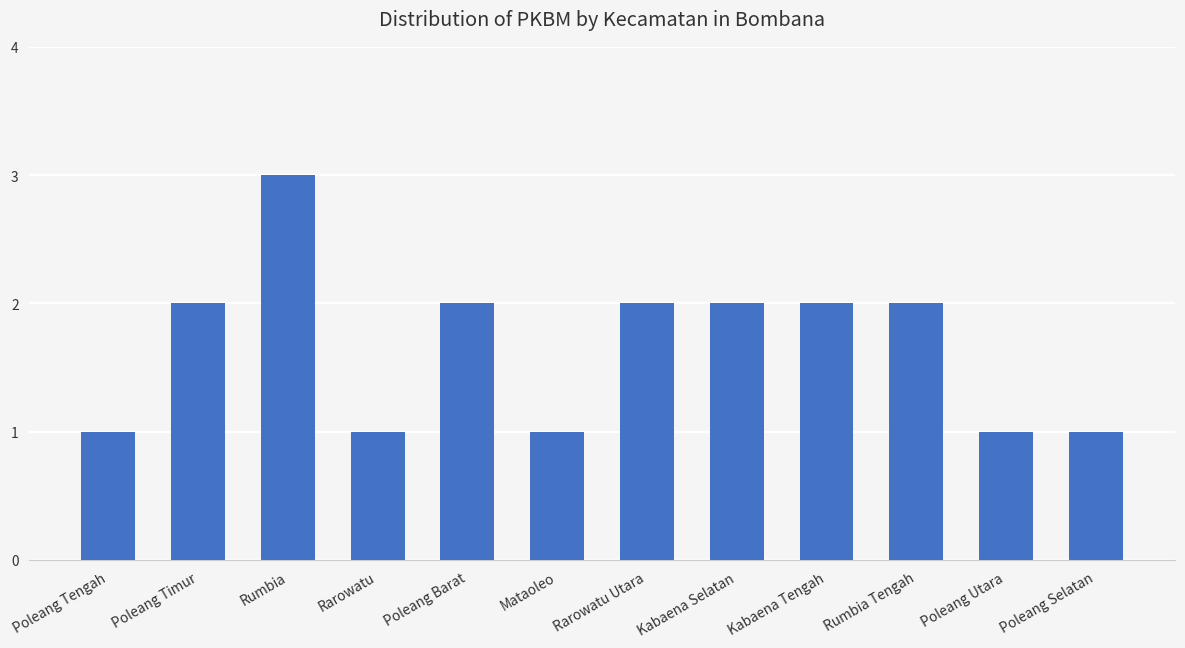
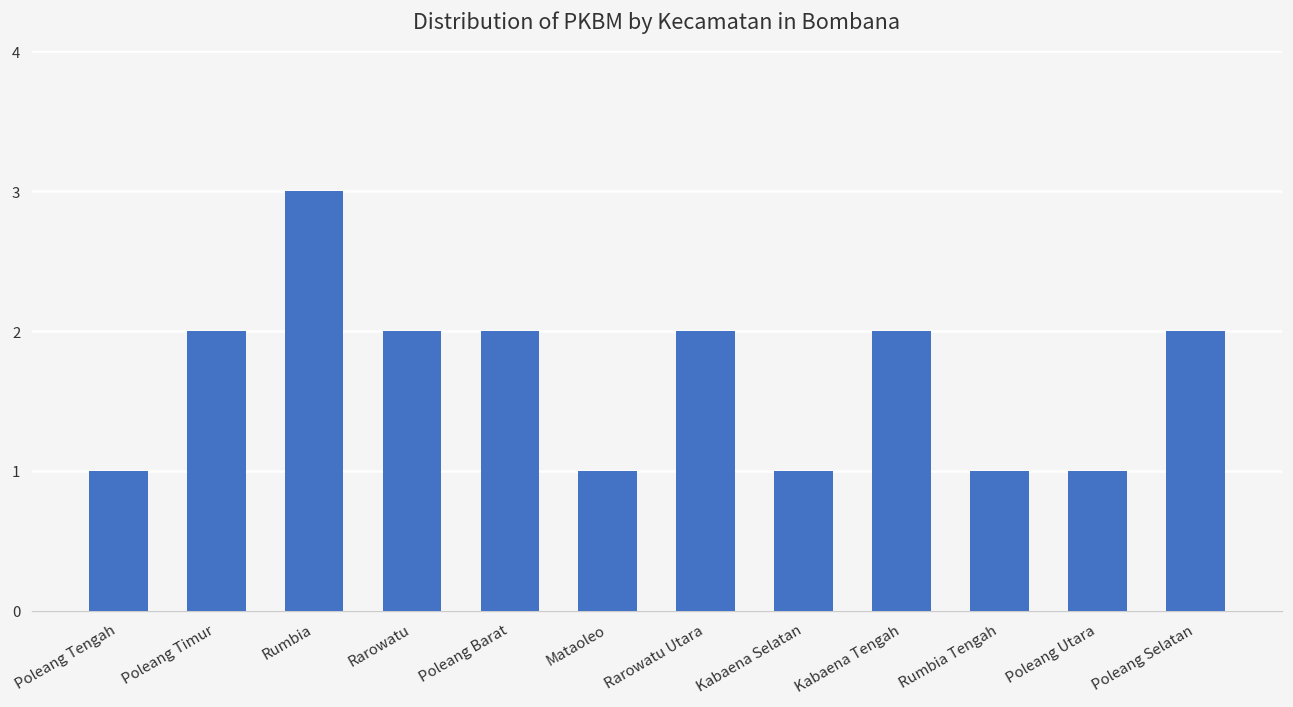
Rarowatu: 1 -> 2
Kabaena Selatan: 2 -> 1
Rumbia Tengah: 2 -> 1
Poleang Selatan: 1 -> 2
